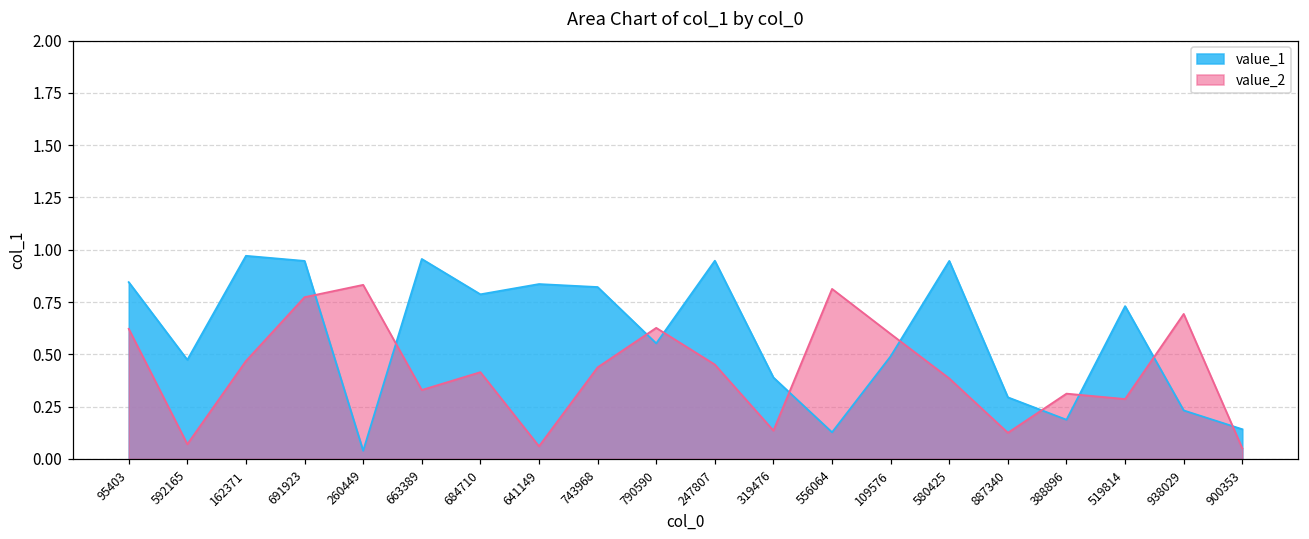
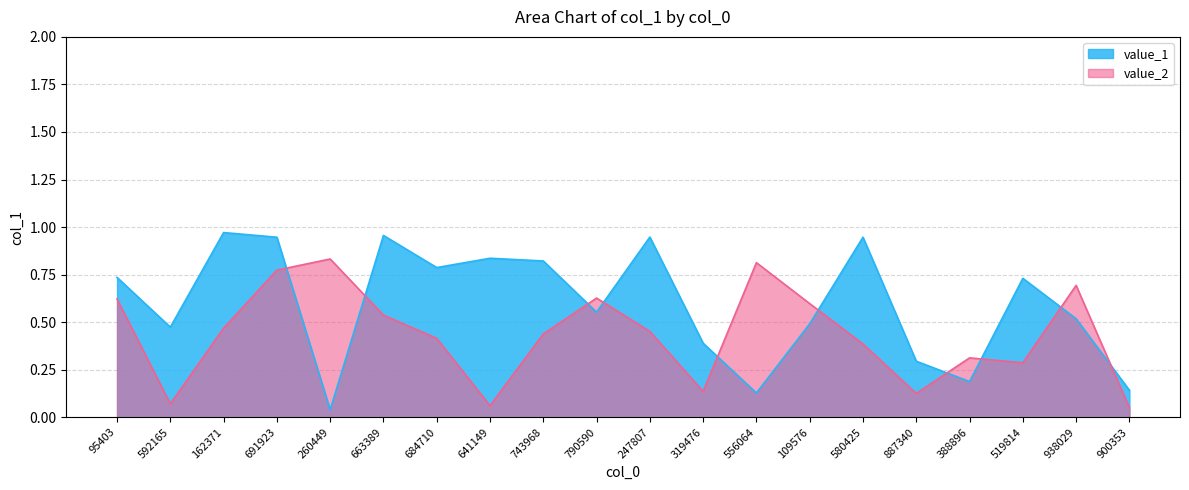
value_1, 95403: 0.85 -> 0.74
value_2, 663389: 0.33 -> 0.54
value_1, 938029: 0.23 -> 0.52
